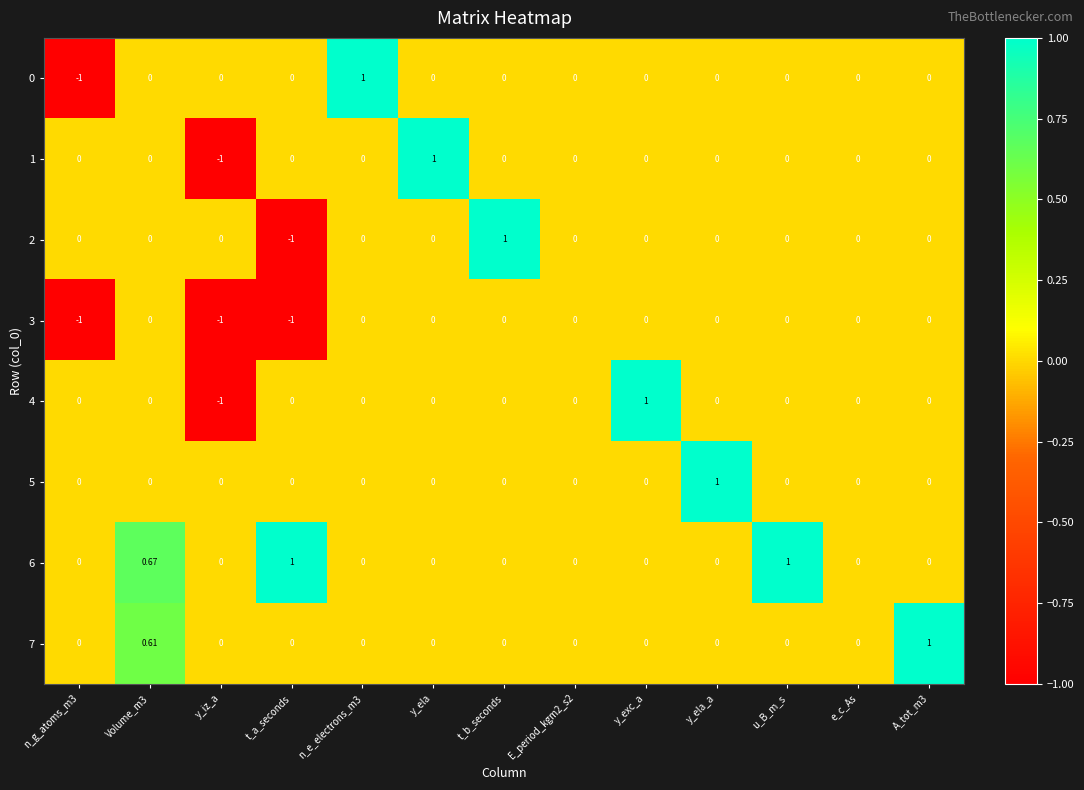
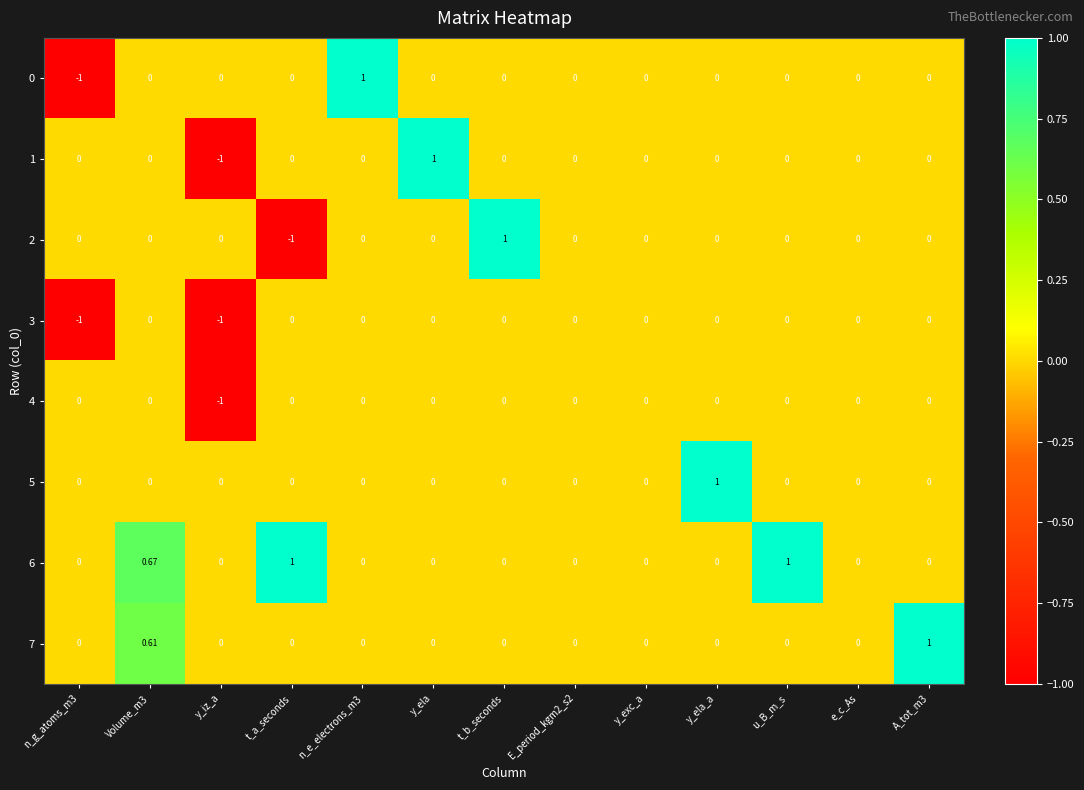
3, t_a_seconds: -1 -> 0
4, y_exc_a: 1 -> 0
